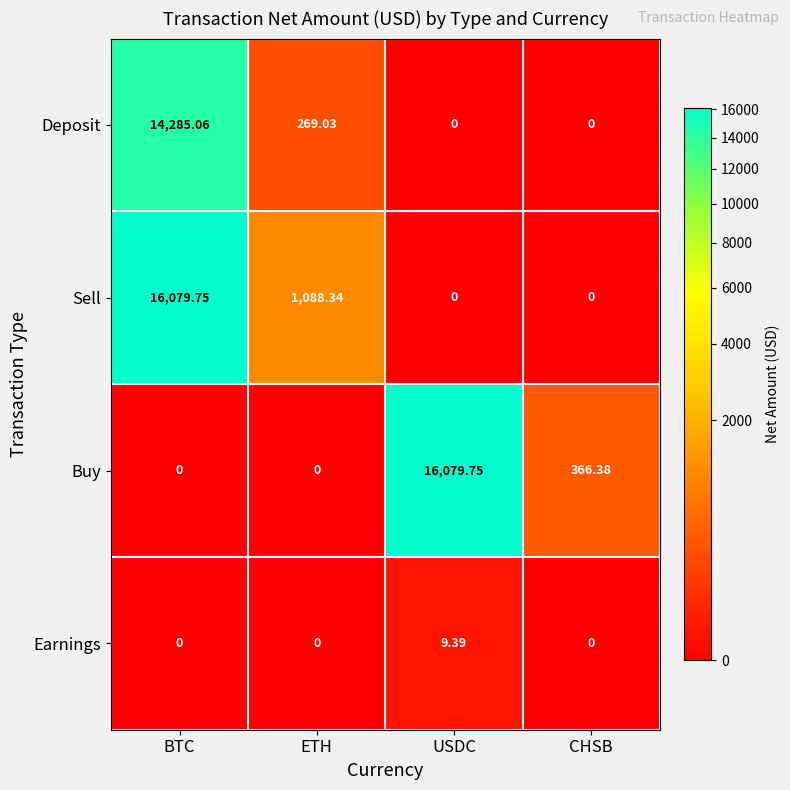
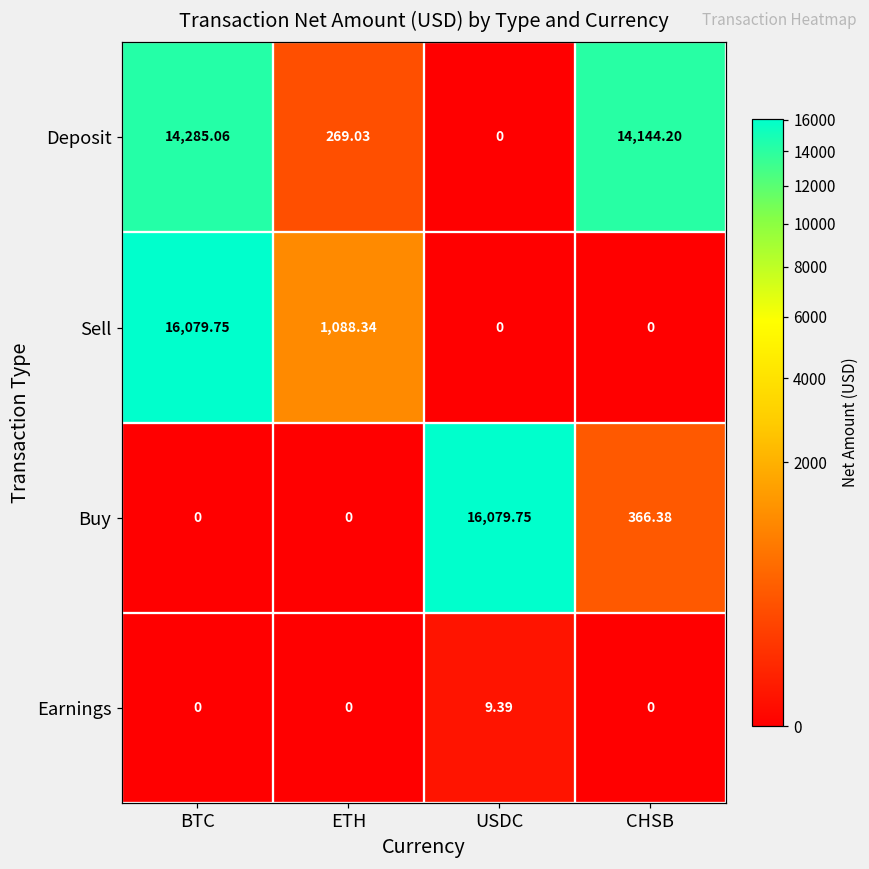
Deposit, CHSB: 0 -> 14,144.20
